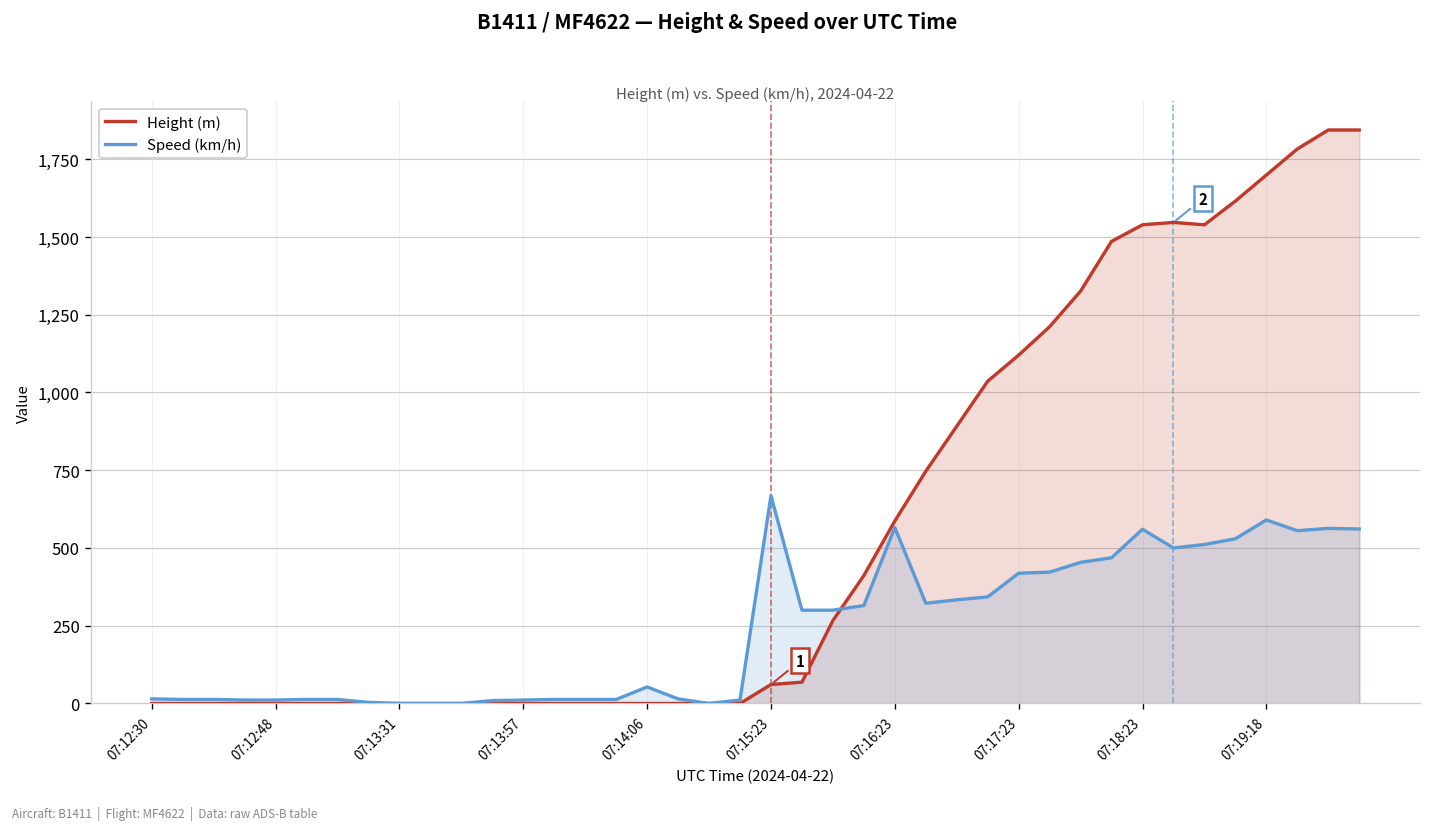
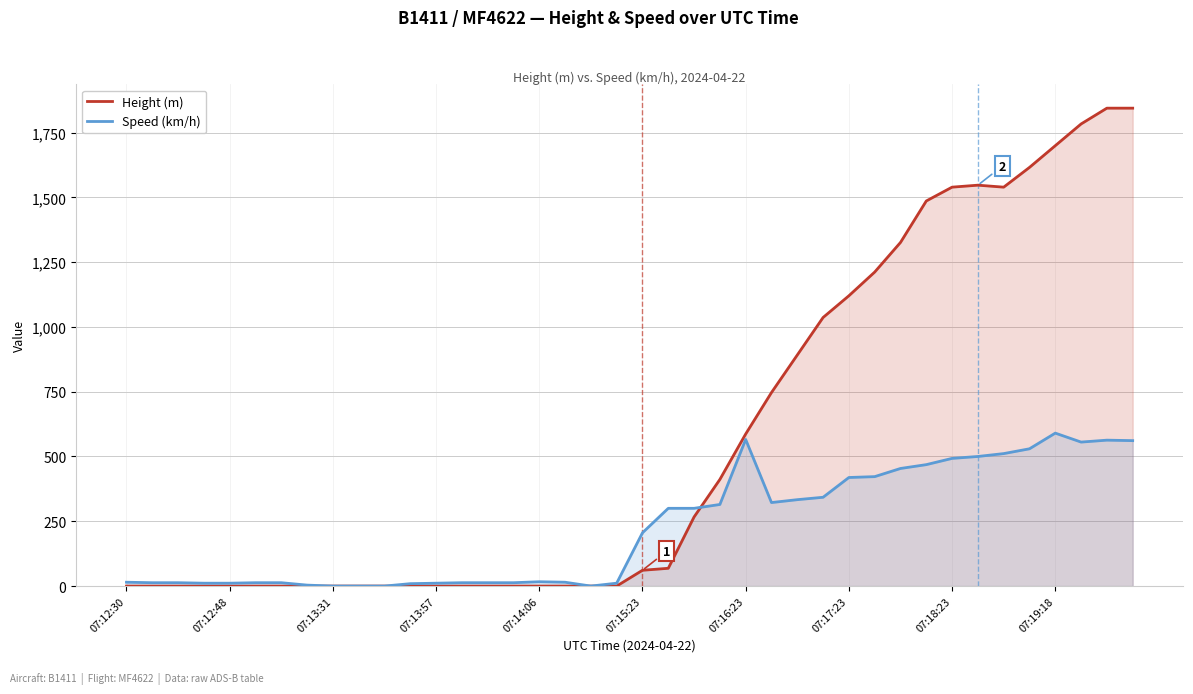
Speed (km/h), 07:14:06: 50 -> 20
Speed (km/h), 07:15:23: 670 -> 210
Speed (km/h), 07:18:23: 560 -> 490
